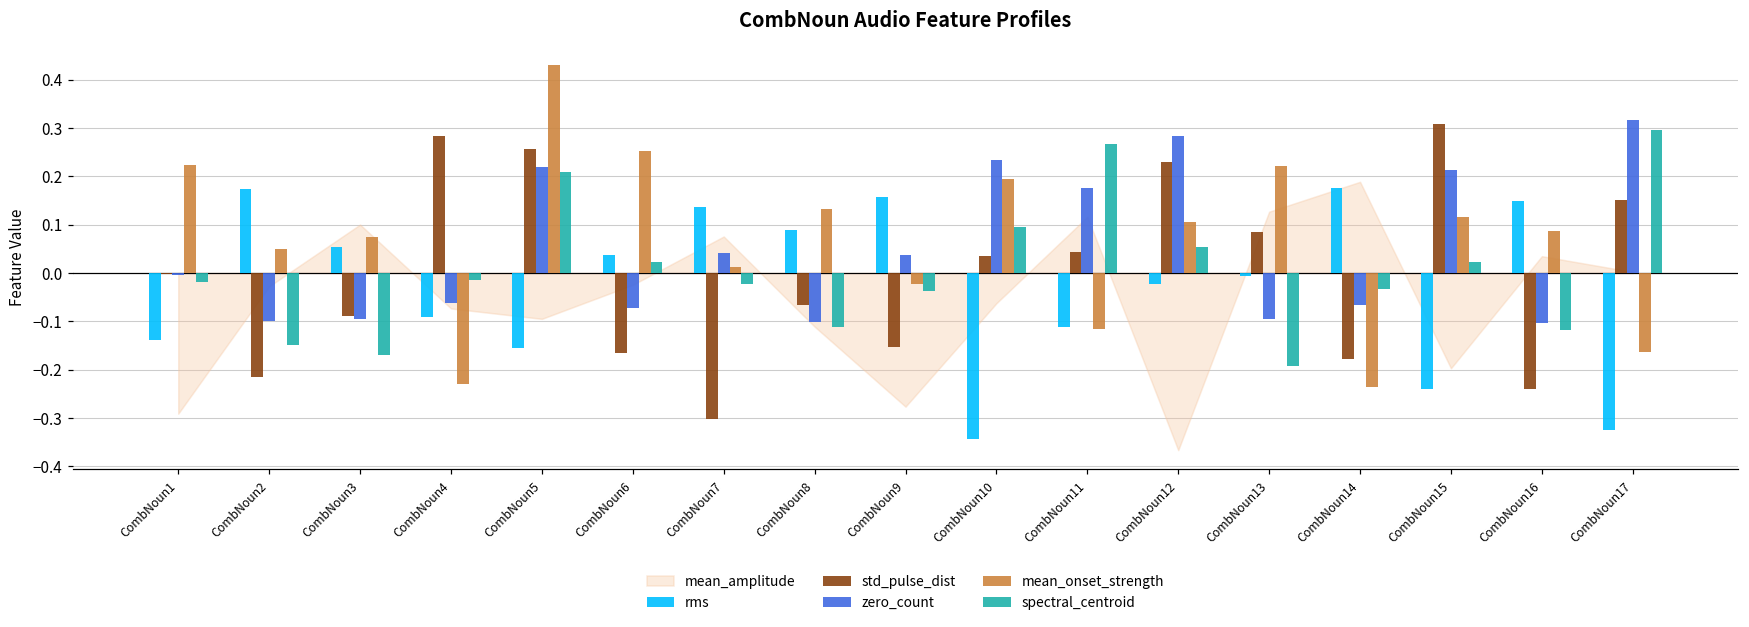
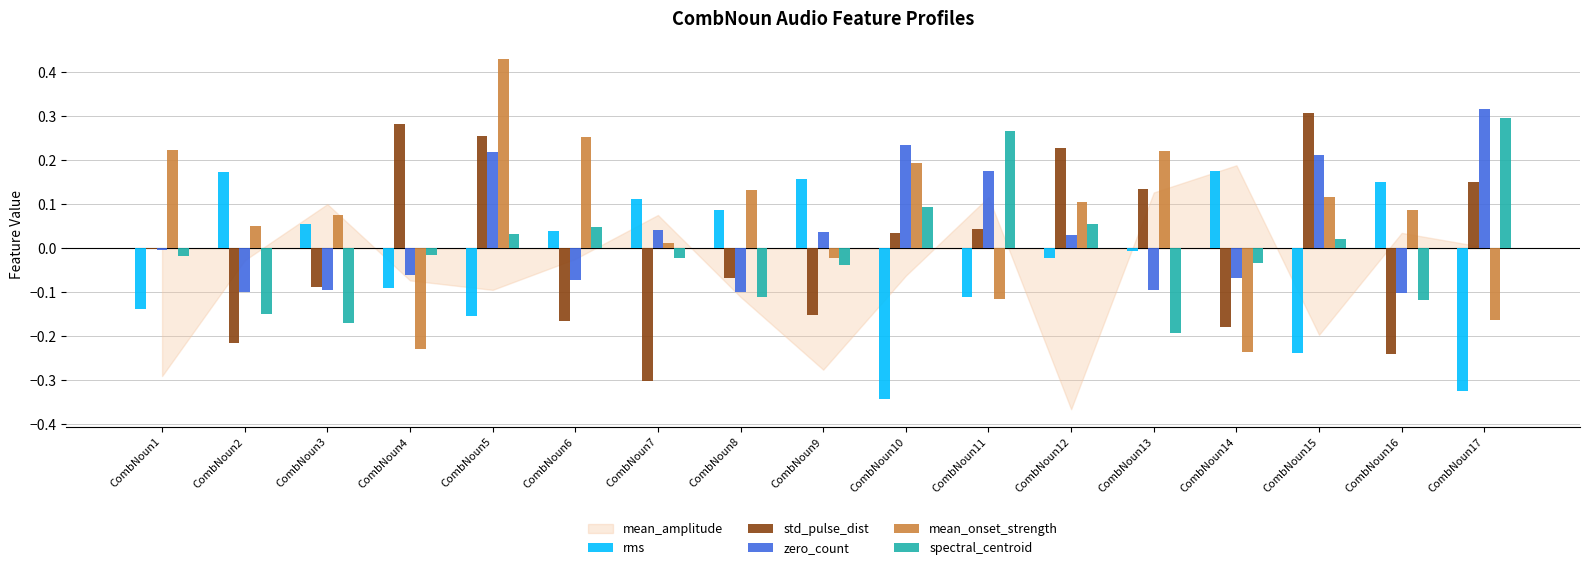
spectral_centroid, CombNoun5: 0.21 -> 0.03
spectral_centroid, CombNoun6: 0.02 -> 0.05
rms, CombNoun7: 0.14 -> 0.11
zero_count, CombNoun12: 0.28 -> 0.03
std_pulse_dist, CombNoun13: 0.09 -> 0.13
